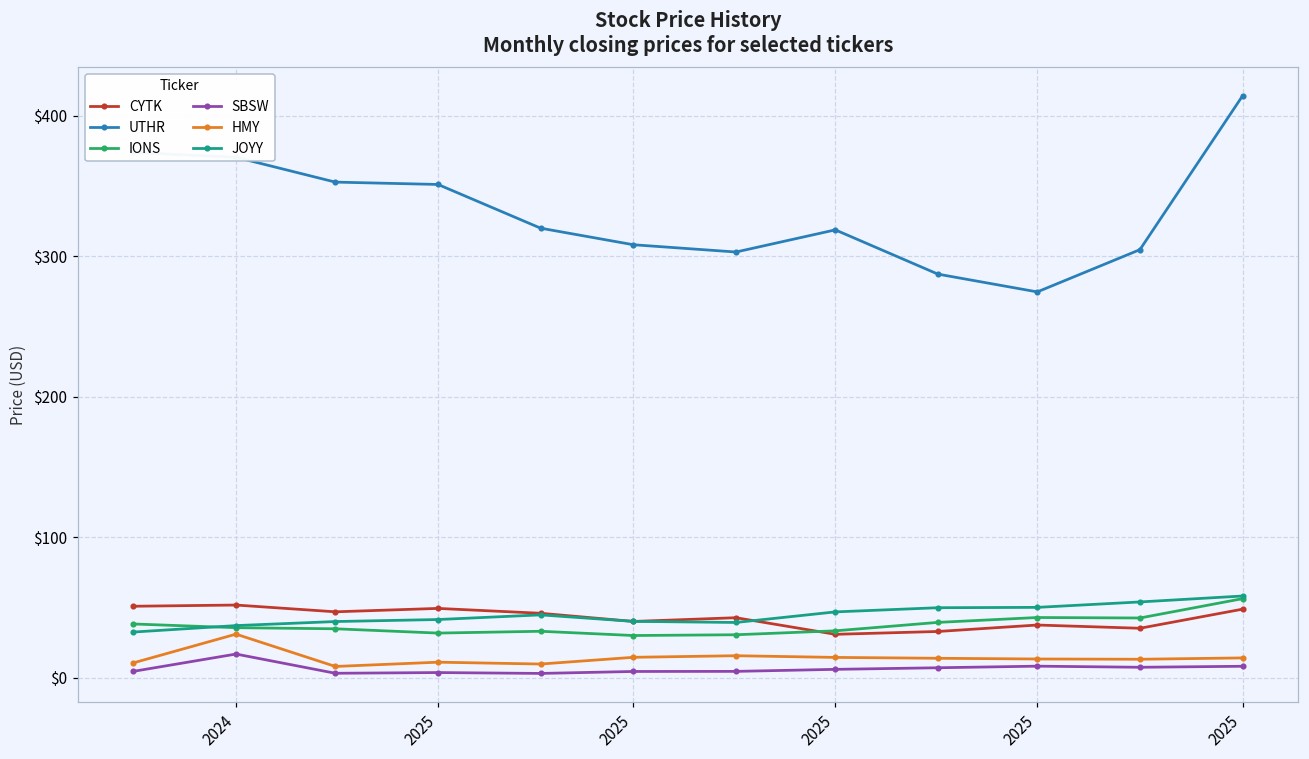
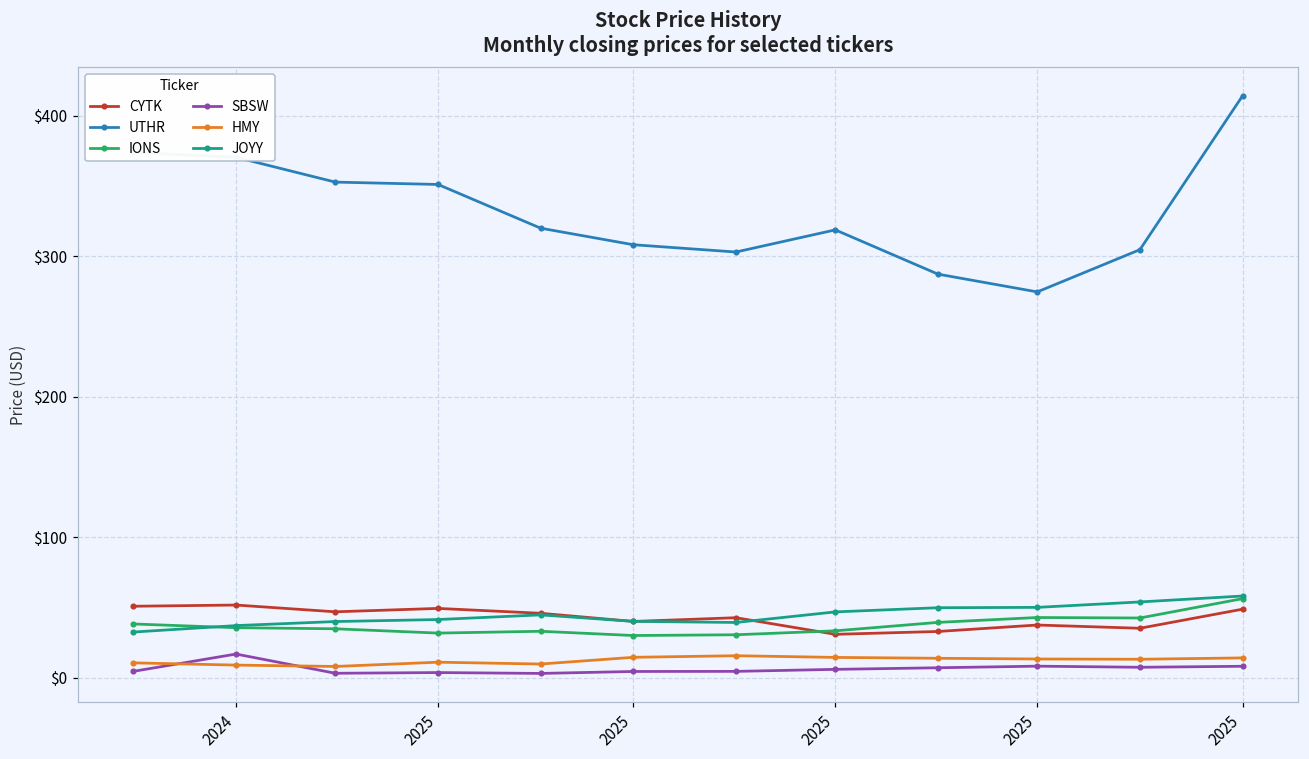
HMY, 2024: $31 -> $9
